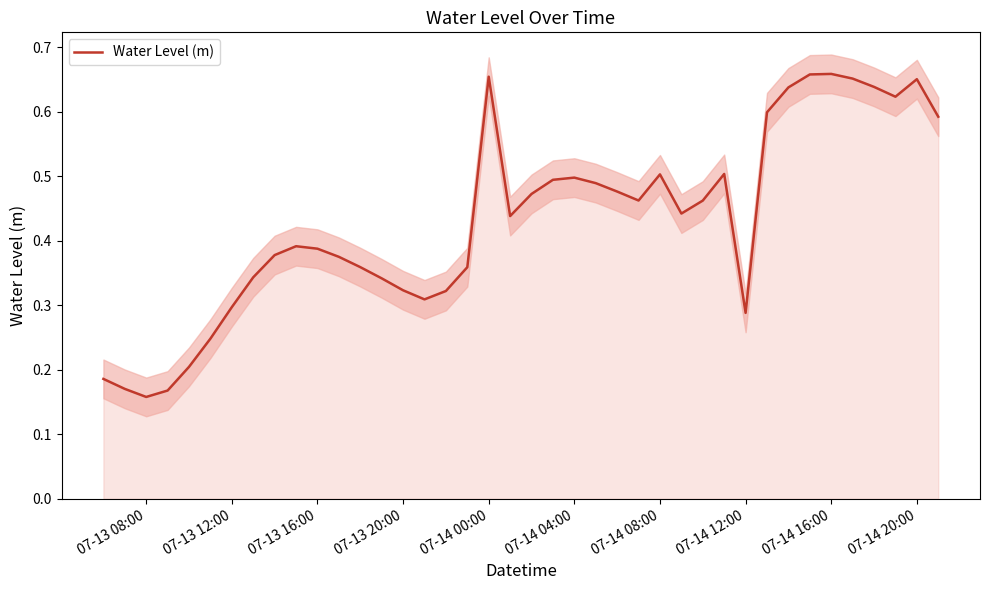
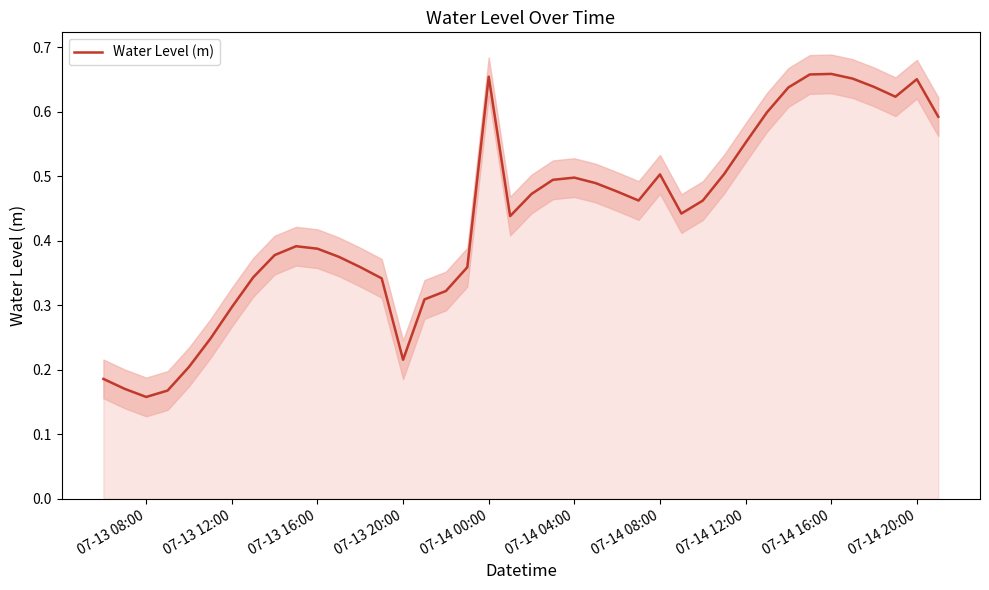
Water Level (m), 07-13 20:00: 0.32 -> 0.22
Water Level (m), 07-14 12:00: 0.29 -> 0.55
